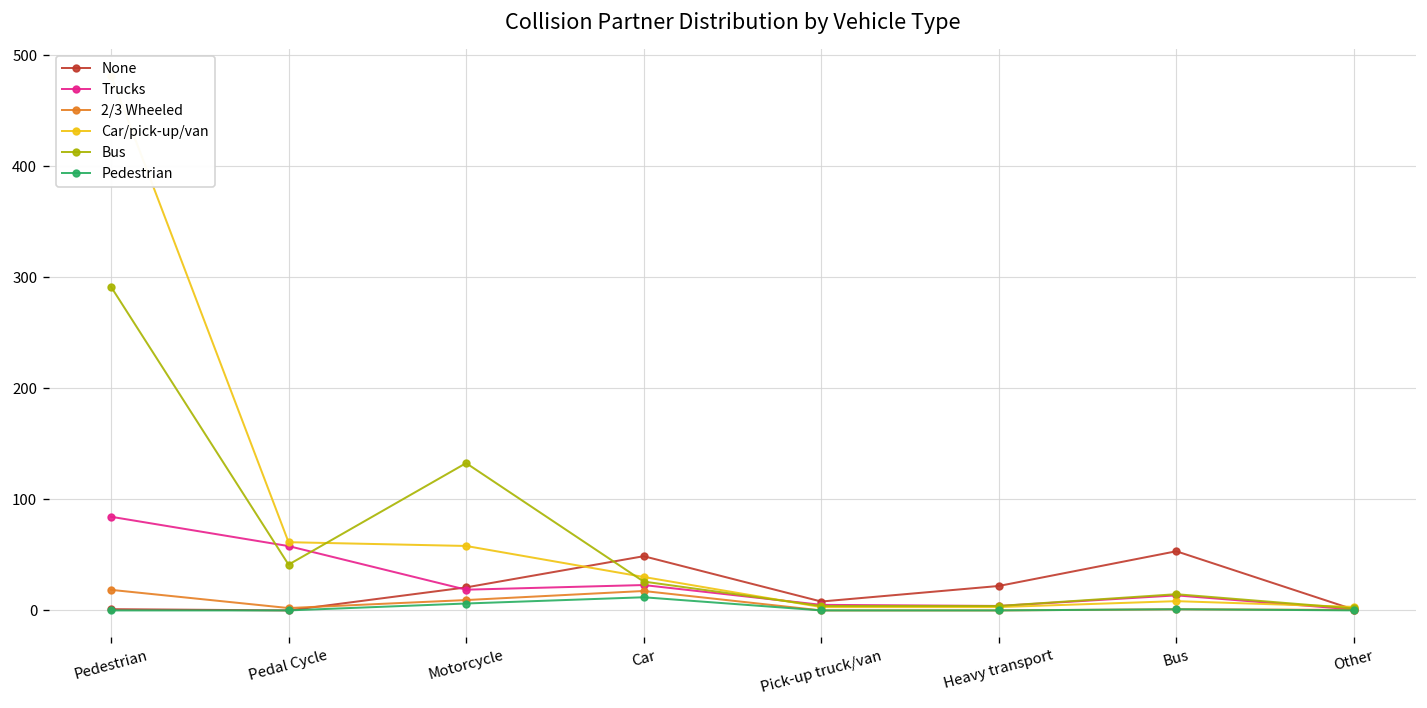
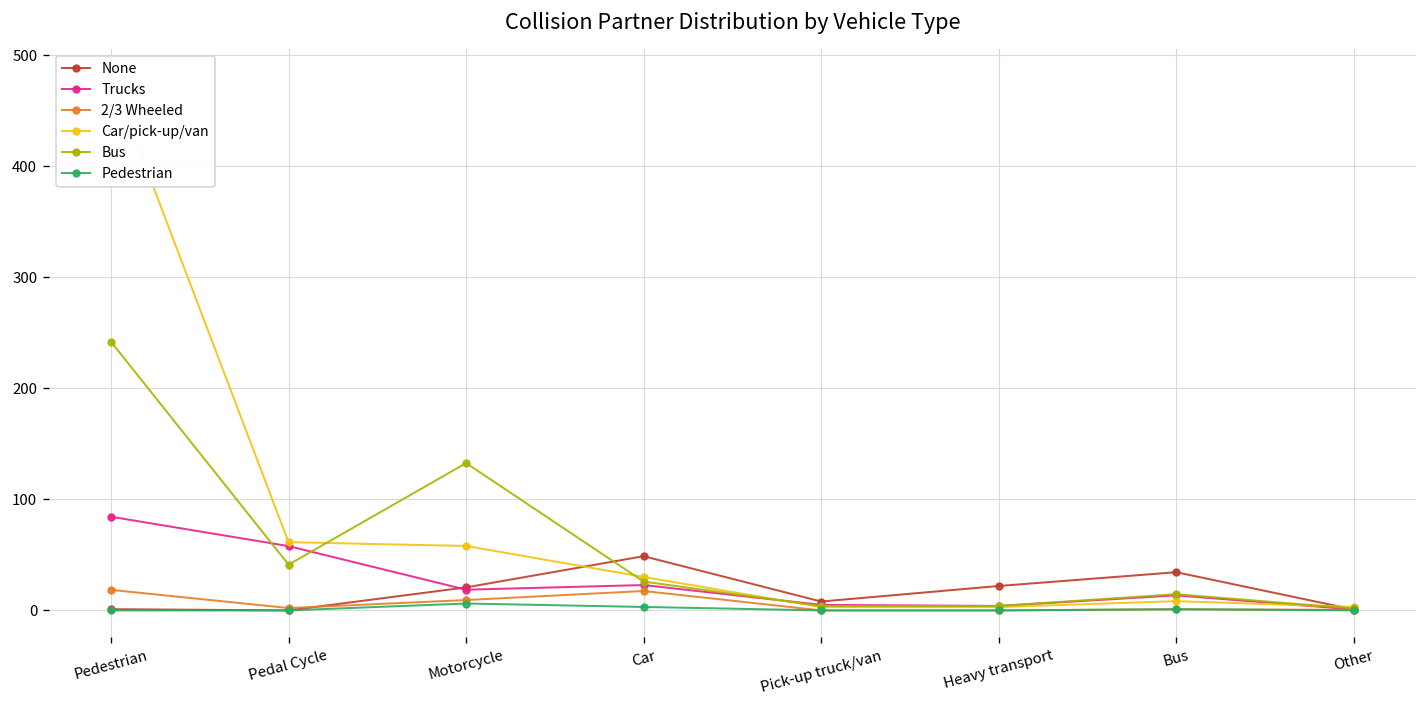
Bus, Pedestrian: 290 -> 240
Pedestrian, Car: 10 -> 0
None, Bus: 50 -> 30
